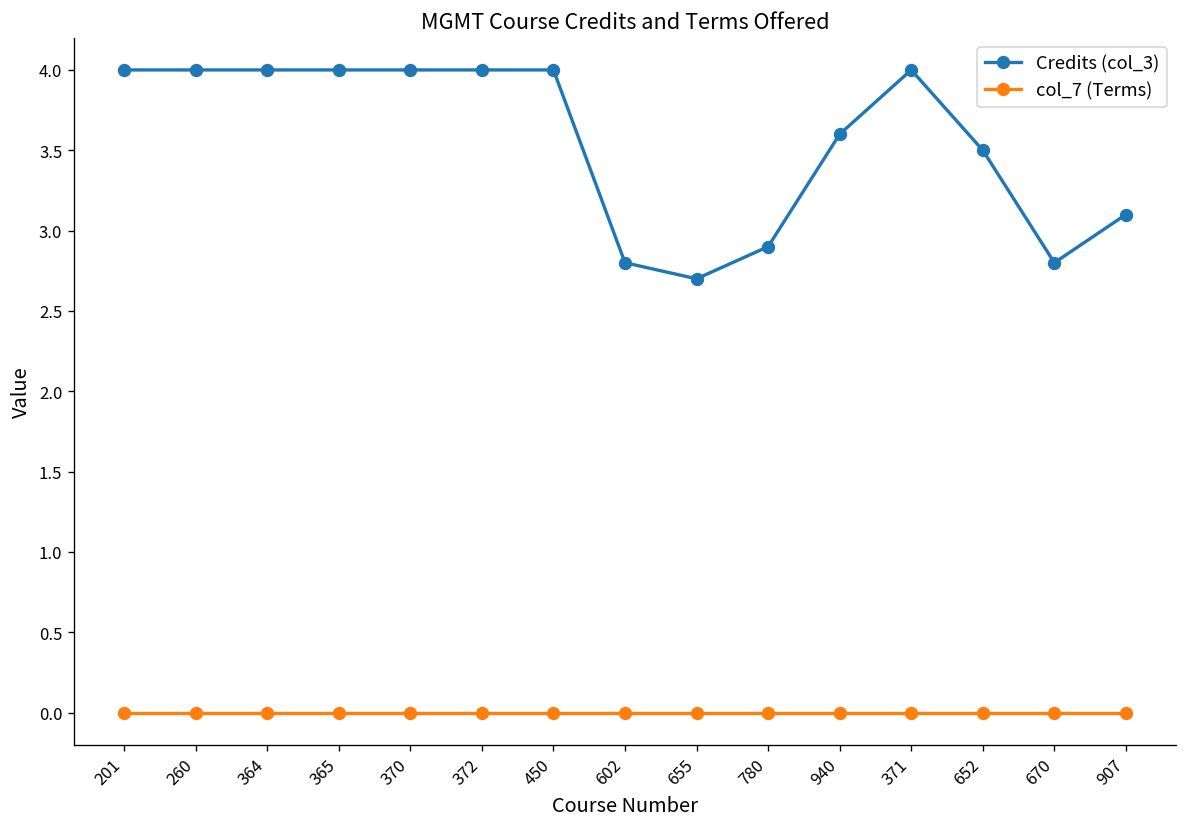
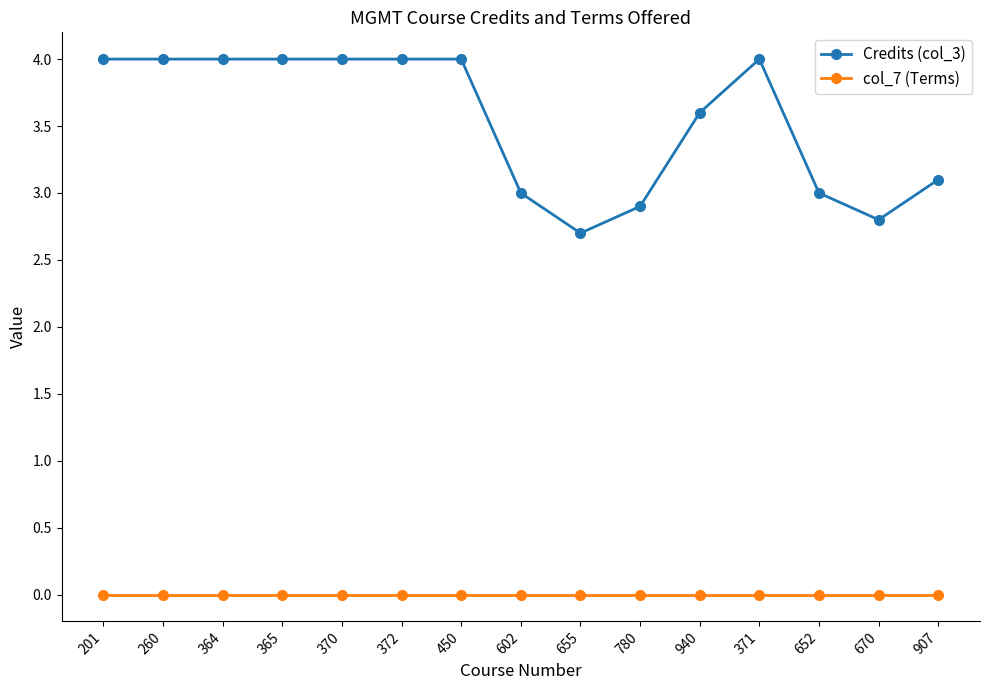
Credits (col_3), 602: 2.8 -> 3.0
Credits (col_3), 652: 3.5 -> 3.0
